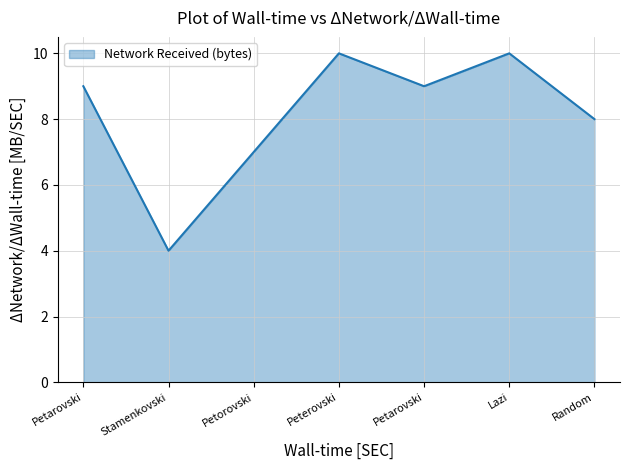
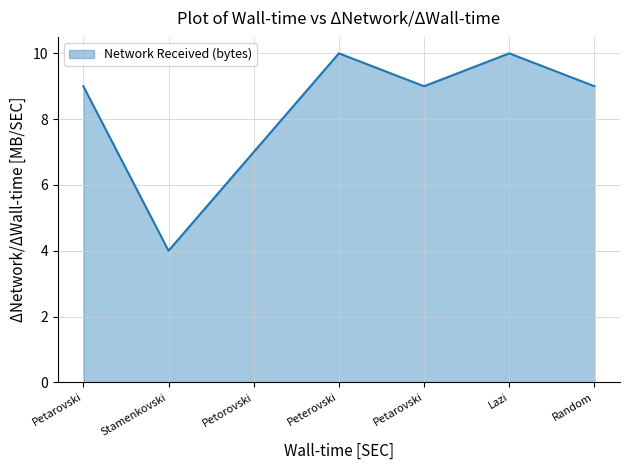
Random: 8 -> 9
